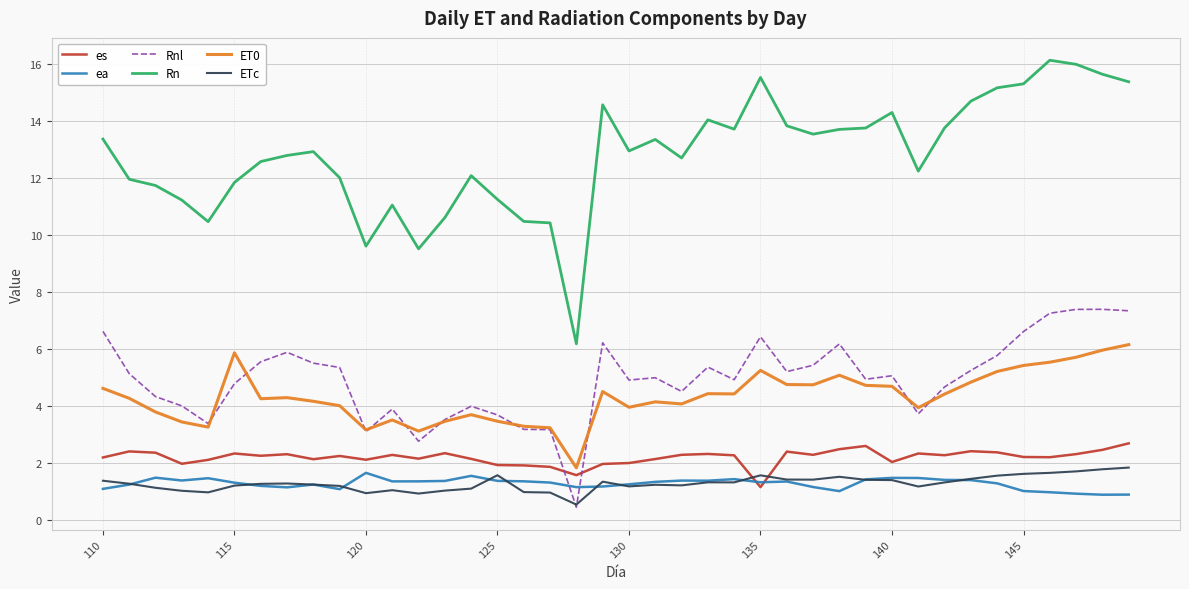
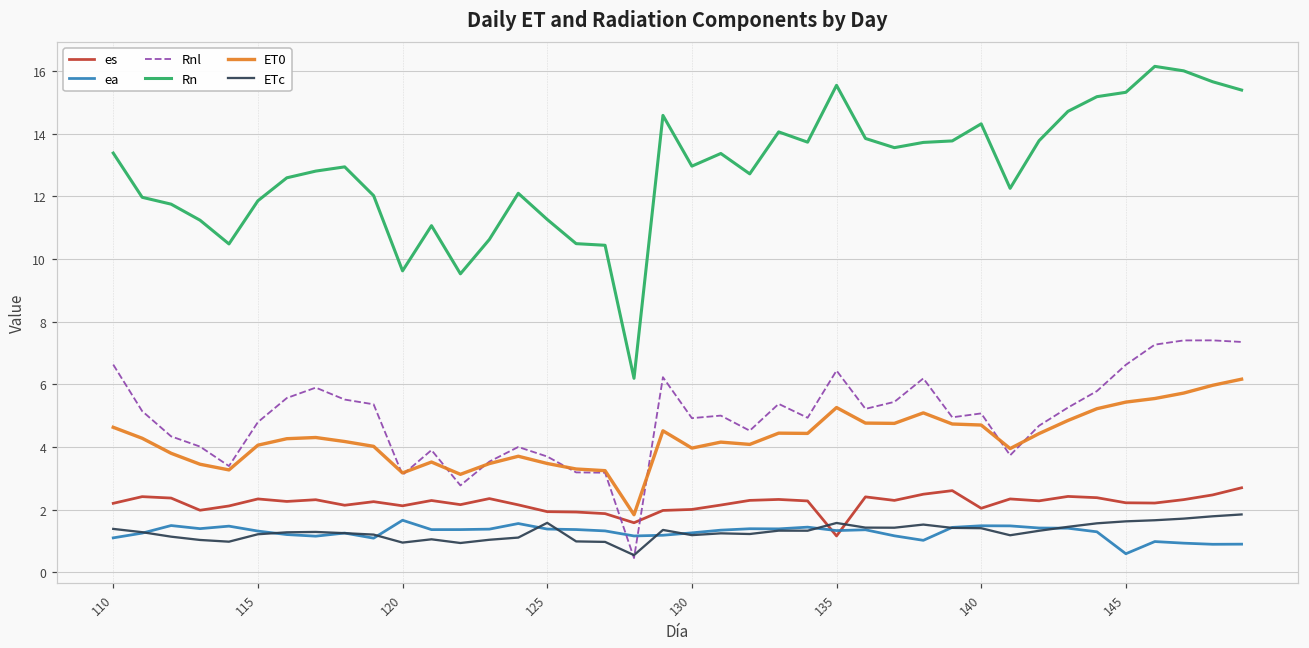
ET0, 115: 5.9 -> 4.1
ea, 145: 1.0 -> 0.6
